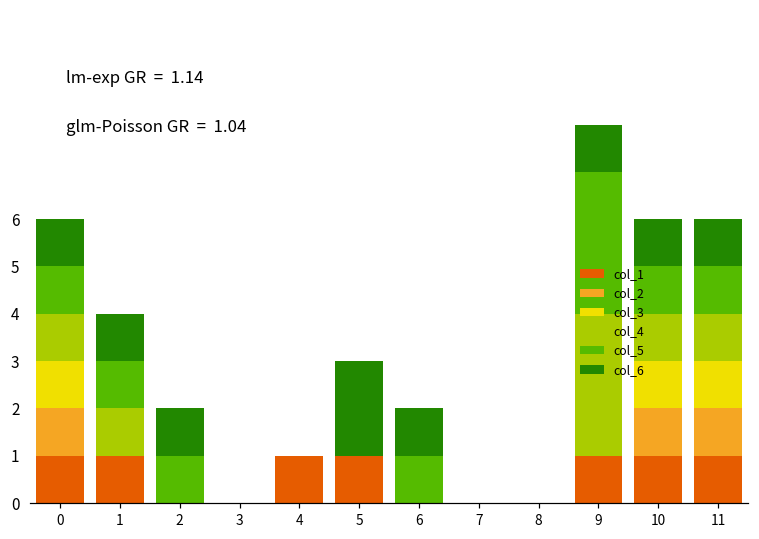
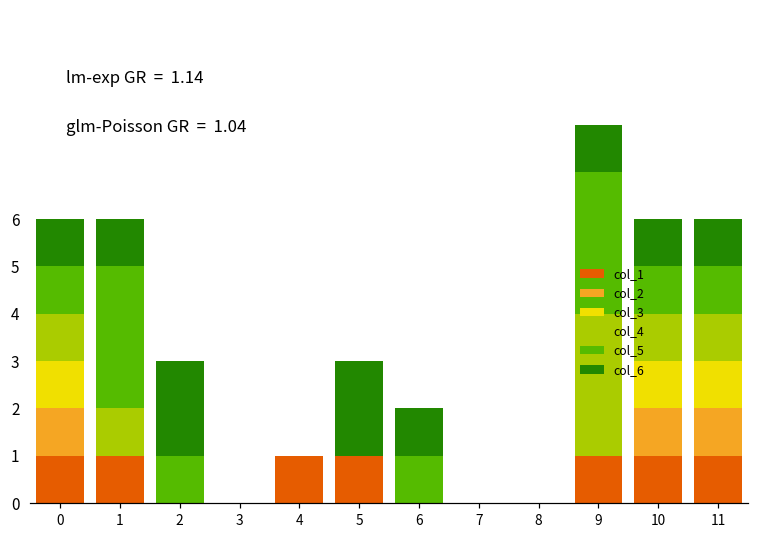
col_5, 1: 1 -> 3
col_6, 2: 1 -> 2
